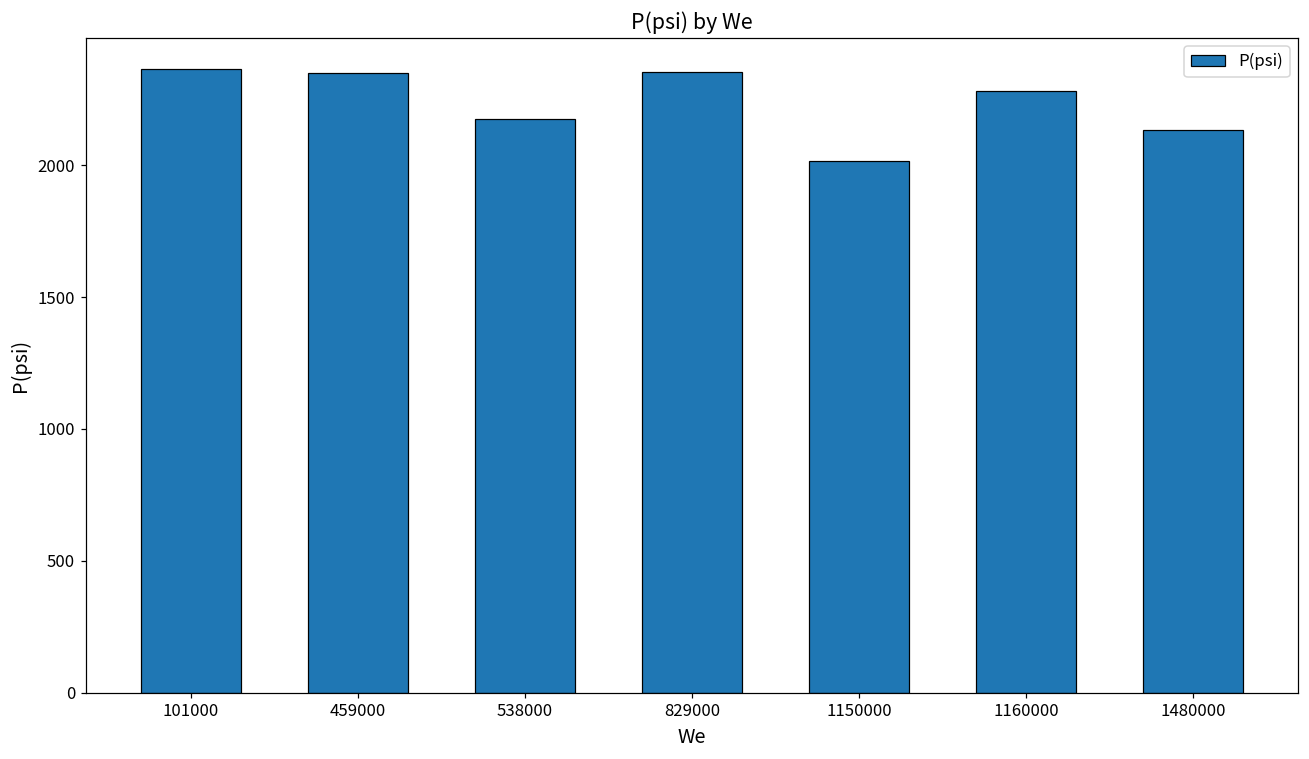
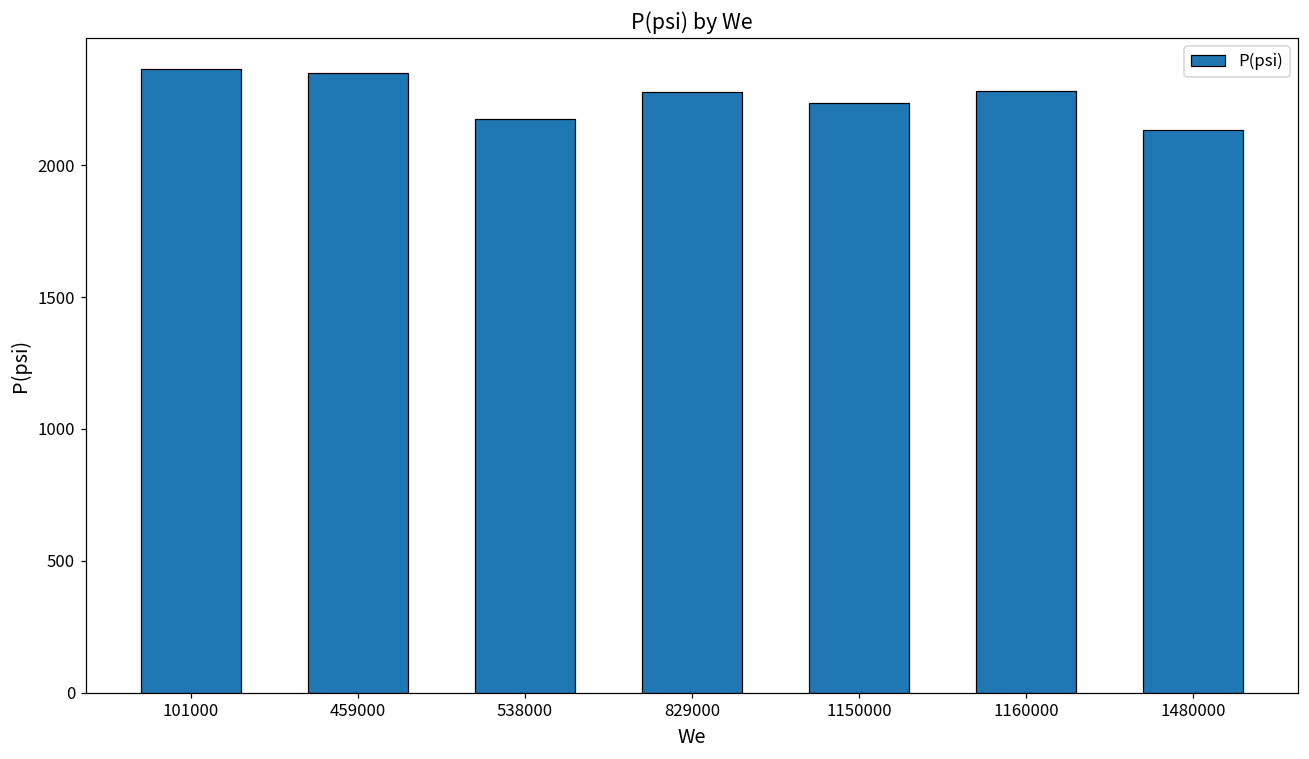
829000: 2350 -> 2280
1150000: 2010 -> 2240
